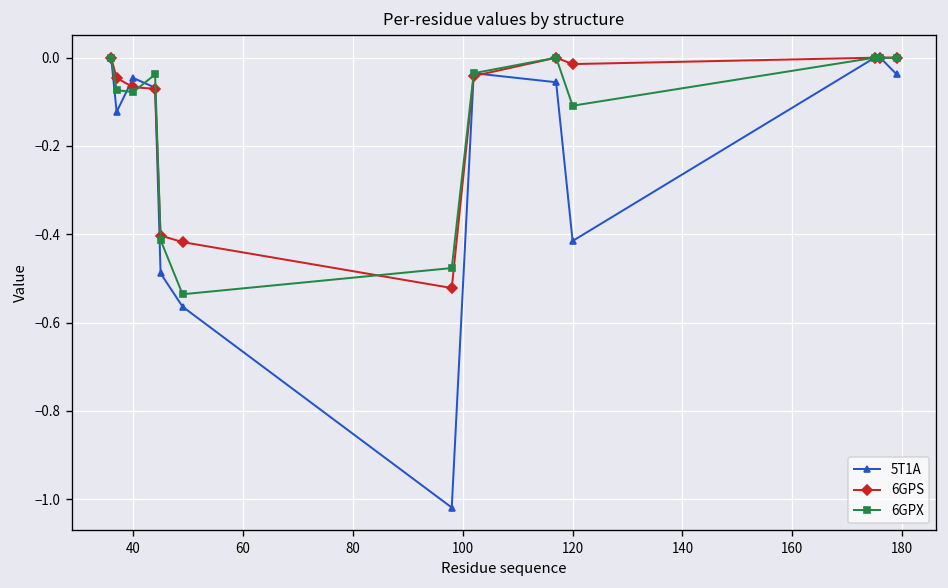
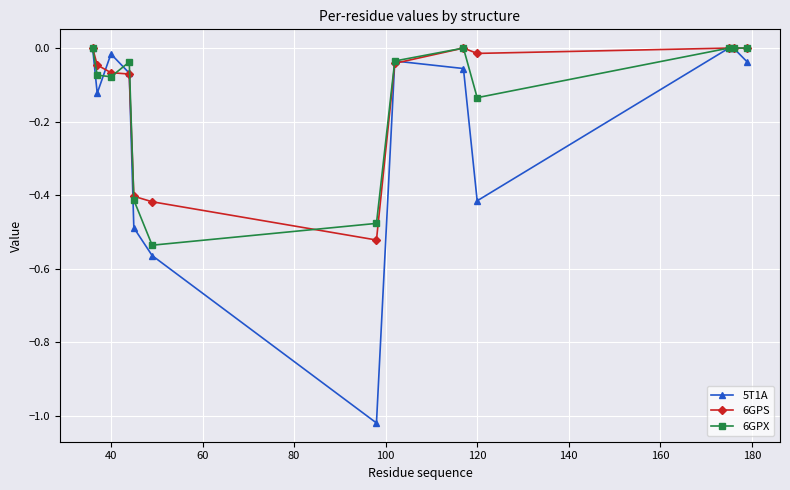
5T1A, 40: -0.05 -> -0.02
6GPX, 120: -0.11 -> -0.13
